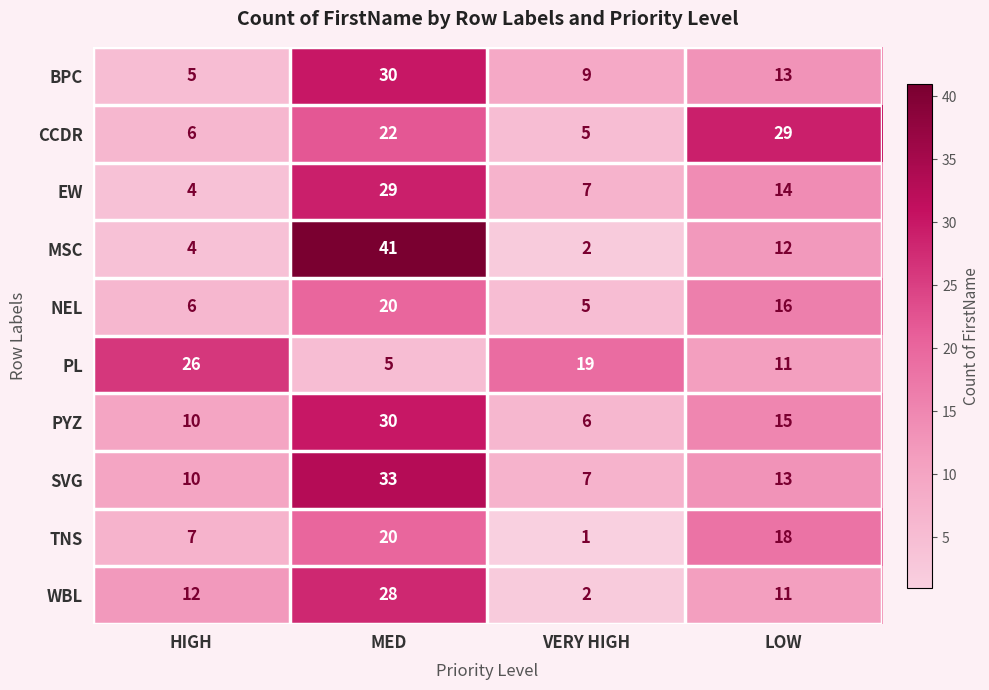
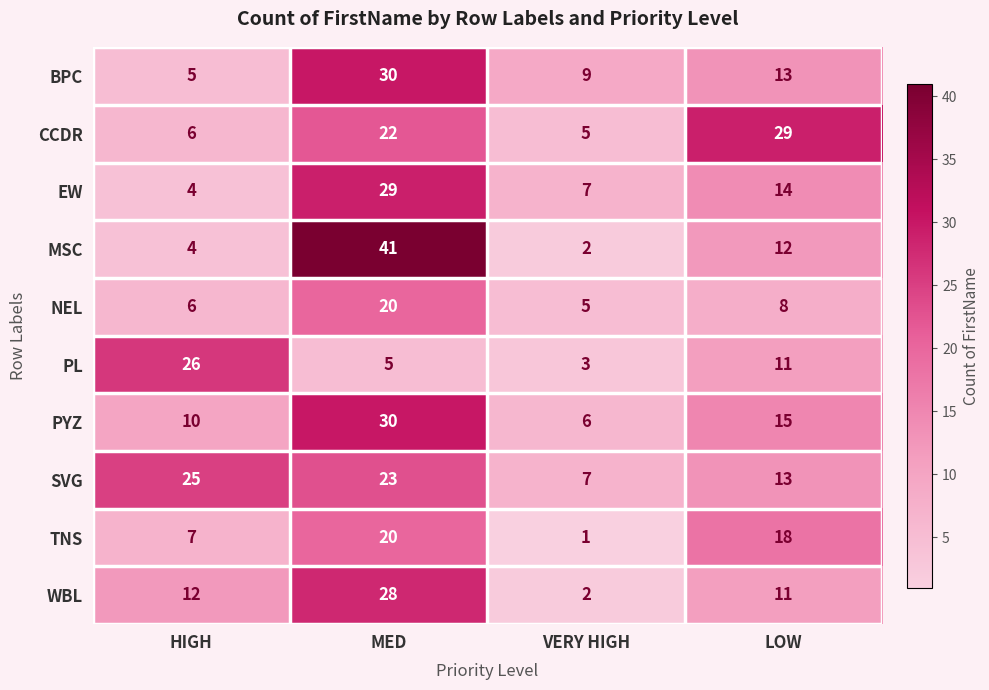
NEL, LOW: 16 -> 8
PL, VERY HIGH: 19 -> 3
SVG, HIGH: 10 -> 25
SVG, MED: 33 -> 23
